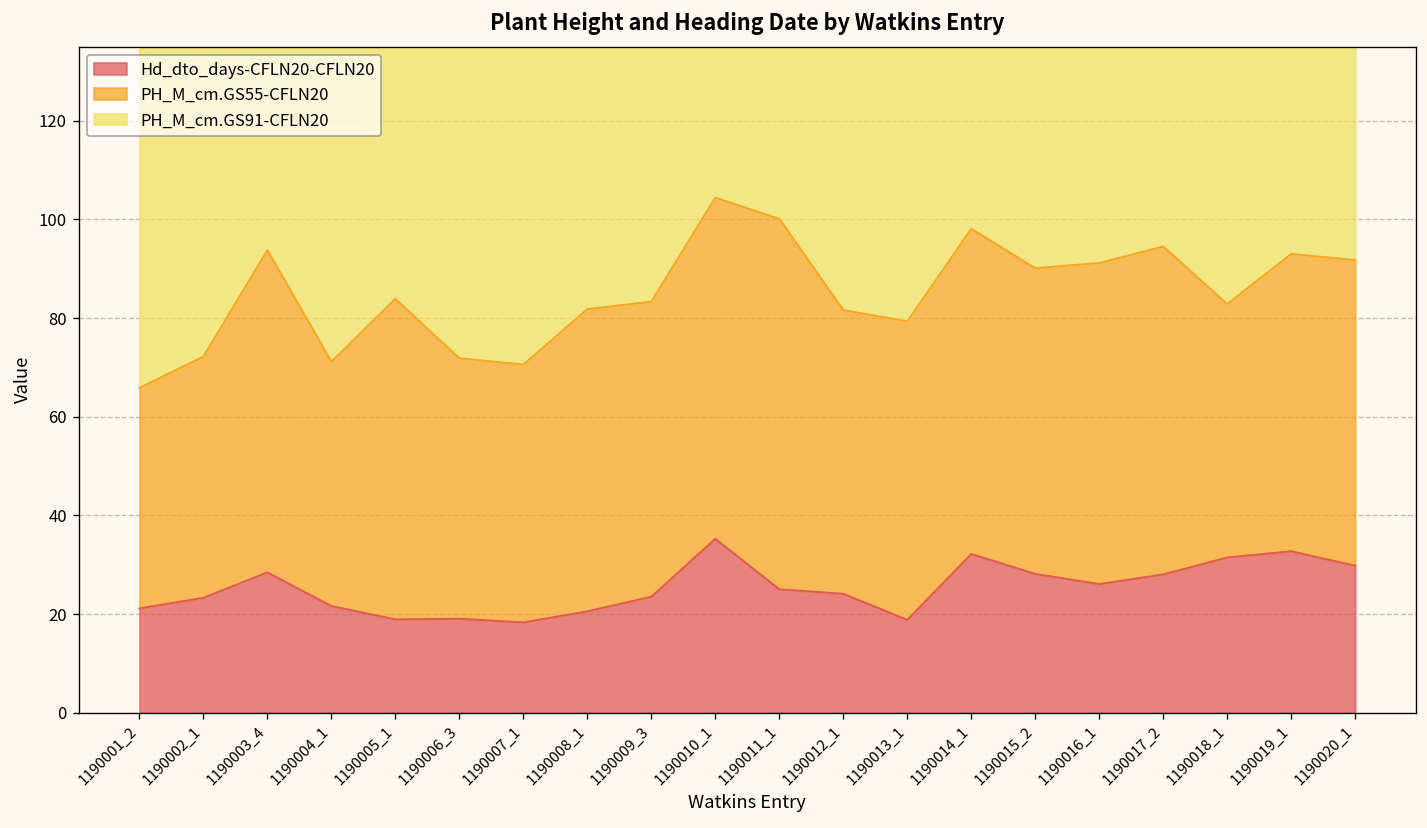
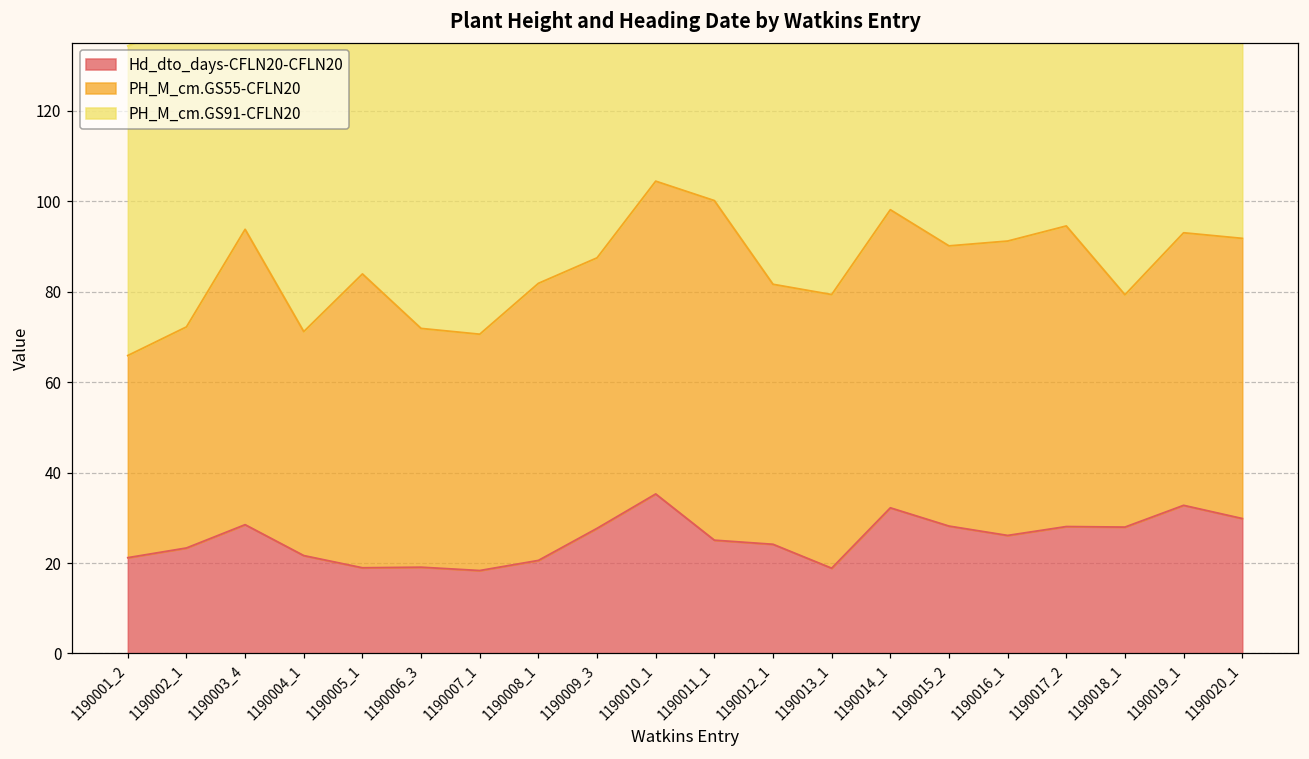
Hd_dto_days-CFLN20-CFLN20, 1190009_3: 24 -> 28
Hd_dto_days-CFLN20-CFLN20, 1190018_1: 31 -> 28
